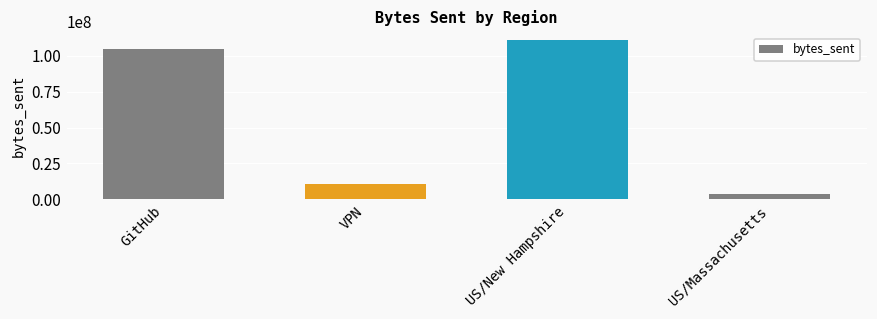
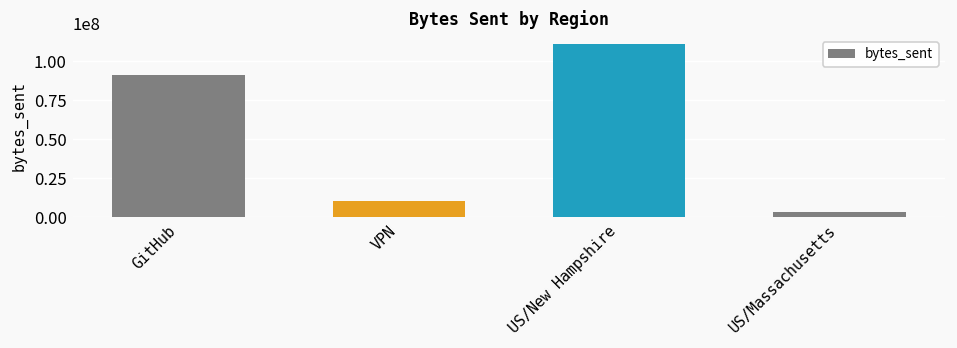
GitHub: 105000000 -> 91000000
